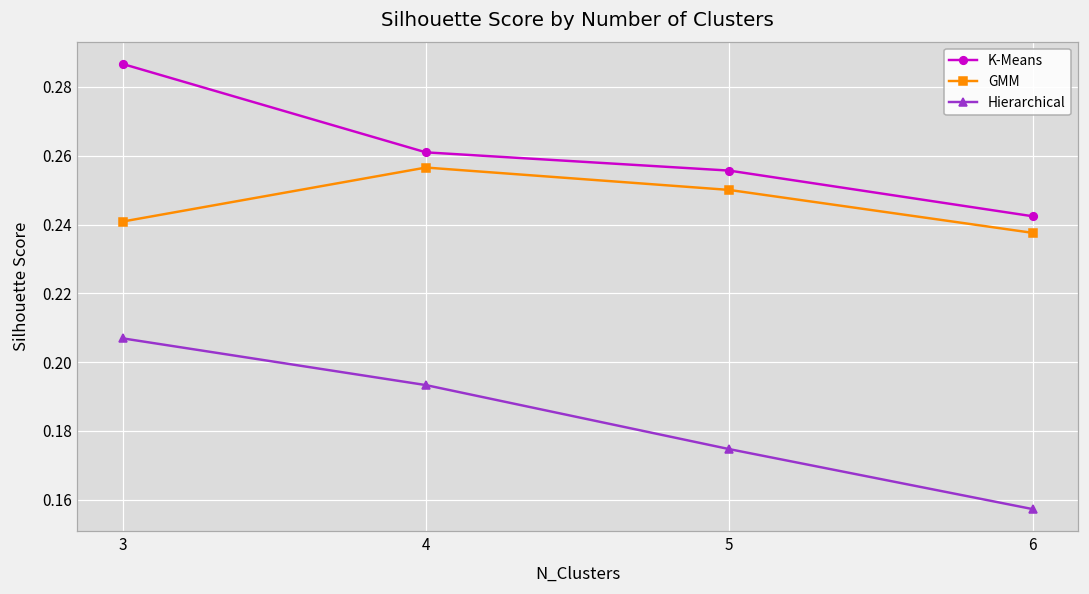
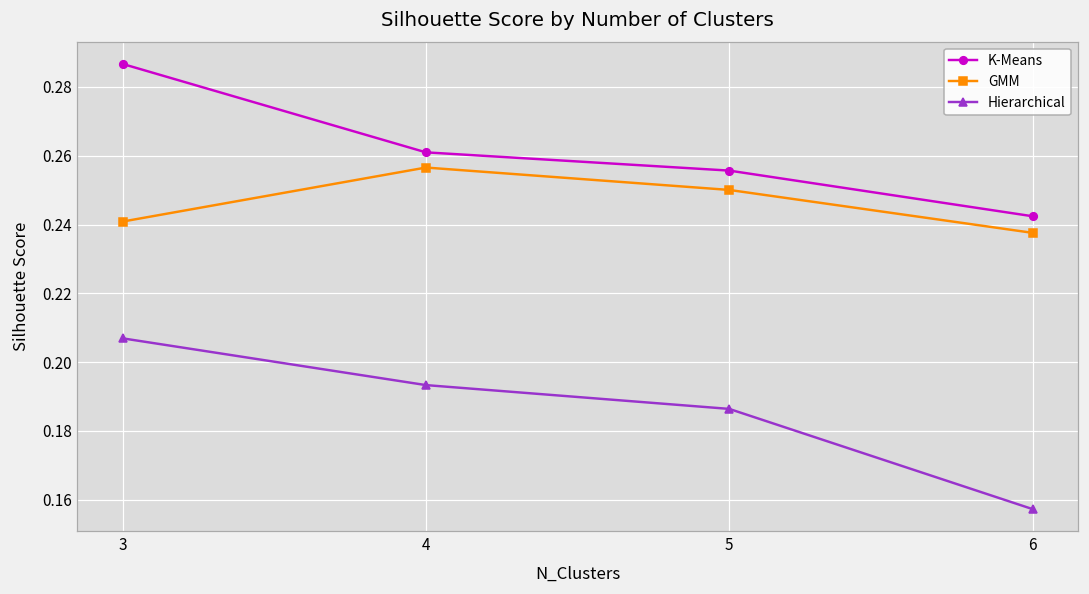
Hierarchical, 5: 0.175 -> 0.186
